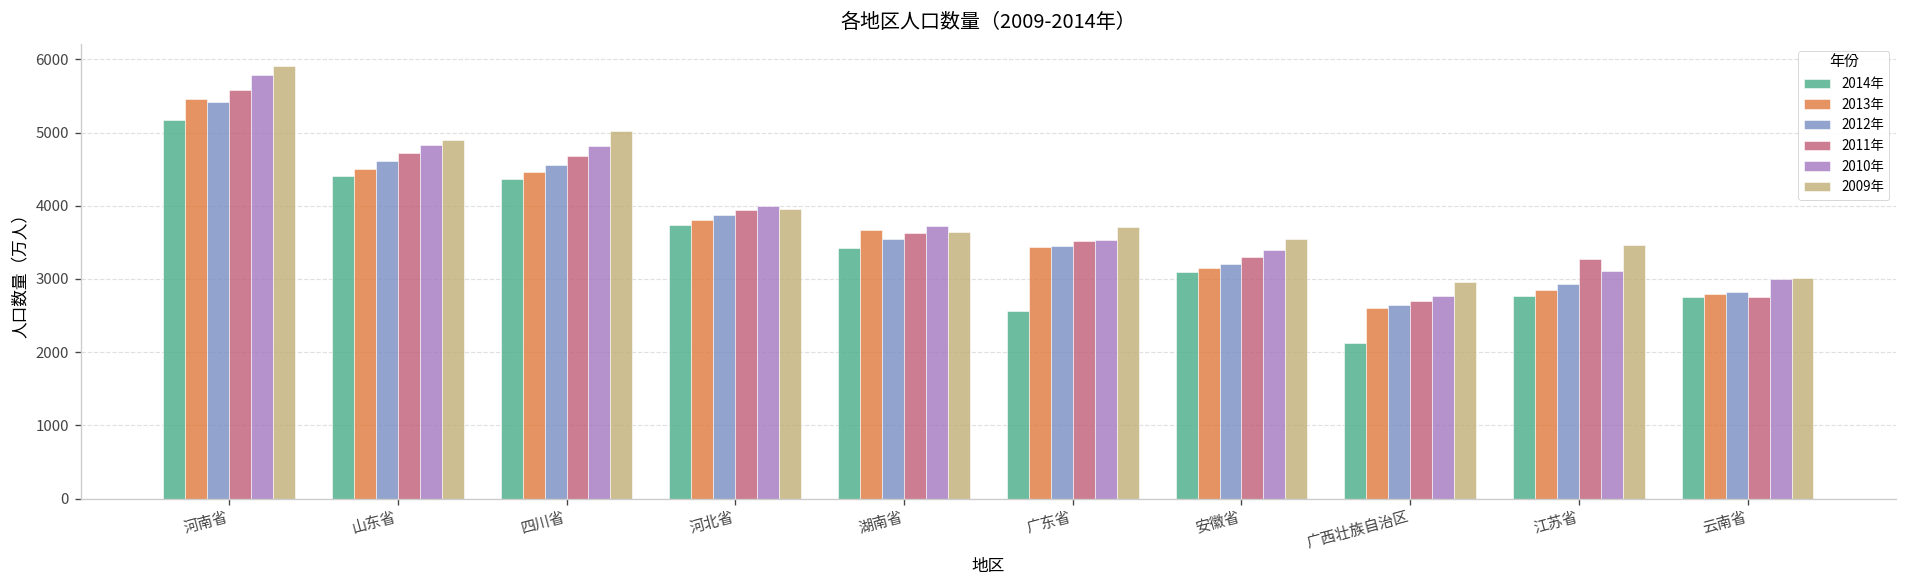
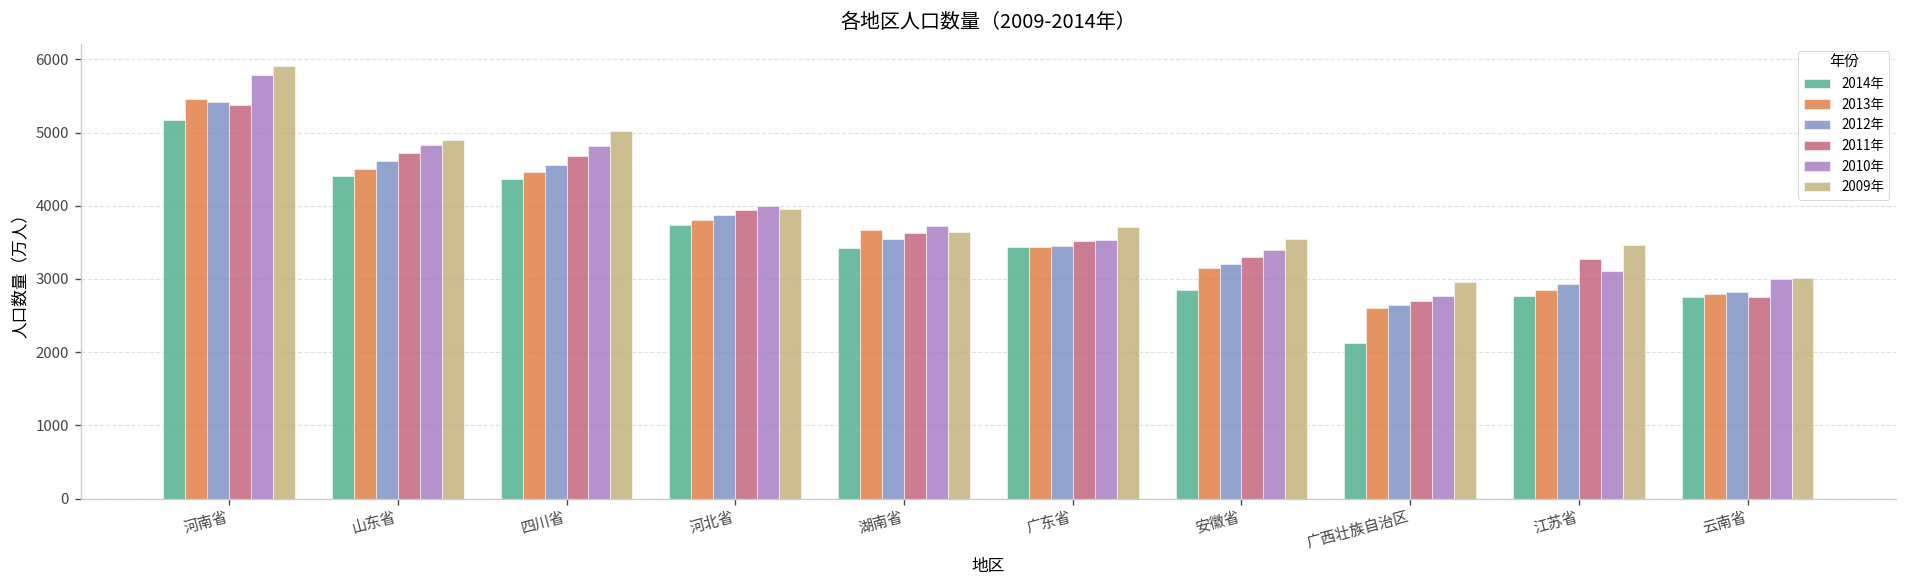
2011年, 河南省: 5600 -> 5400
2014年, 广东省: 2600 -> 3400
2014年, 安徽省: 3100 -> 2900
